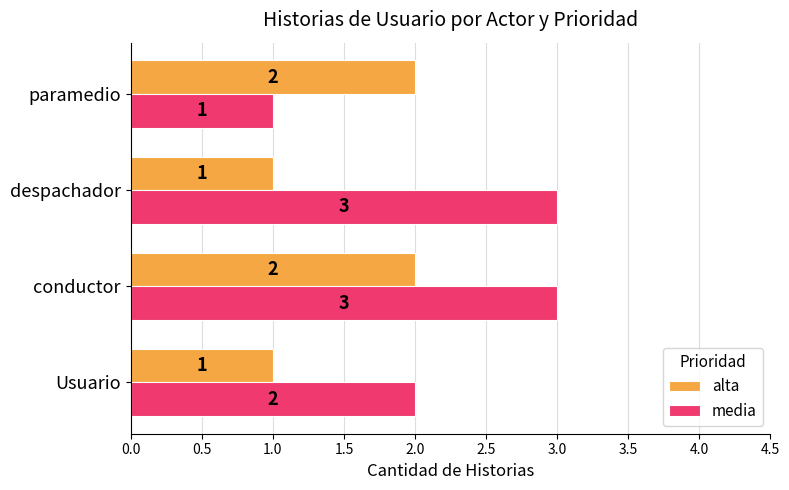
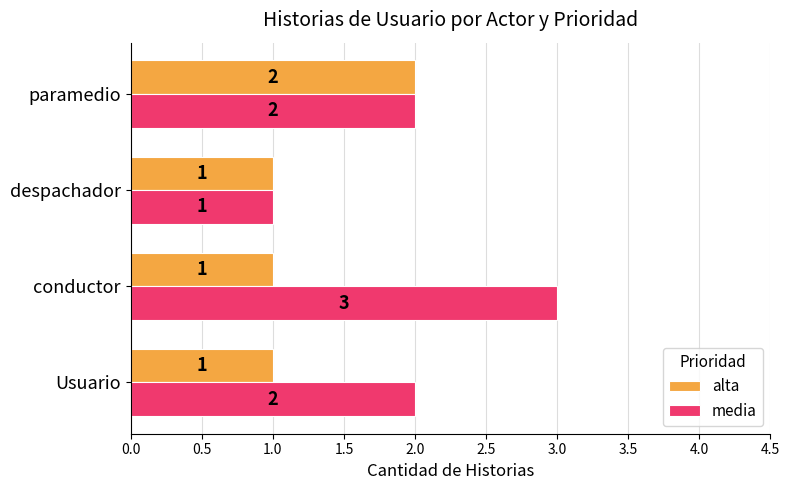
media, paramedio: 1 -> 2
media, despachador: 3 -> 1
alta, conductor: 2 -> 1
